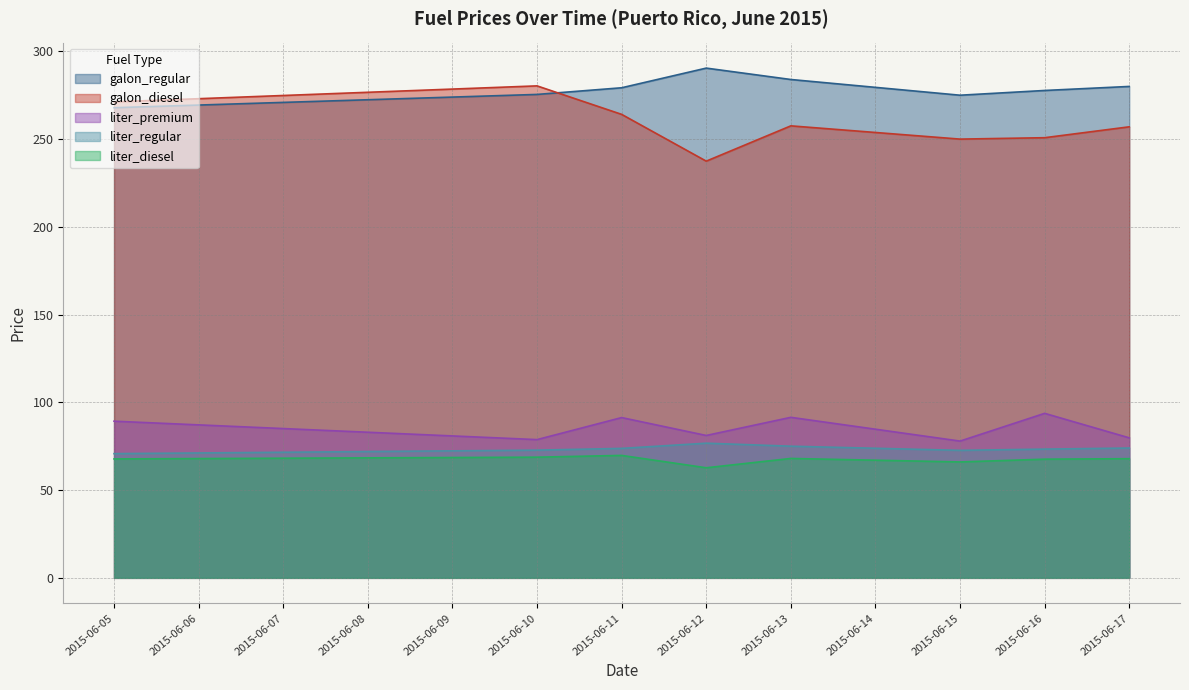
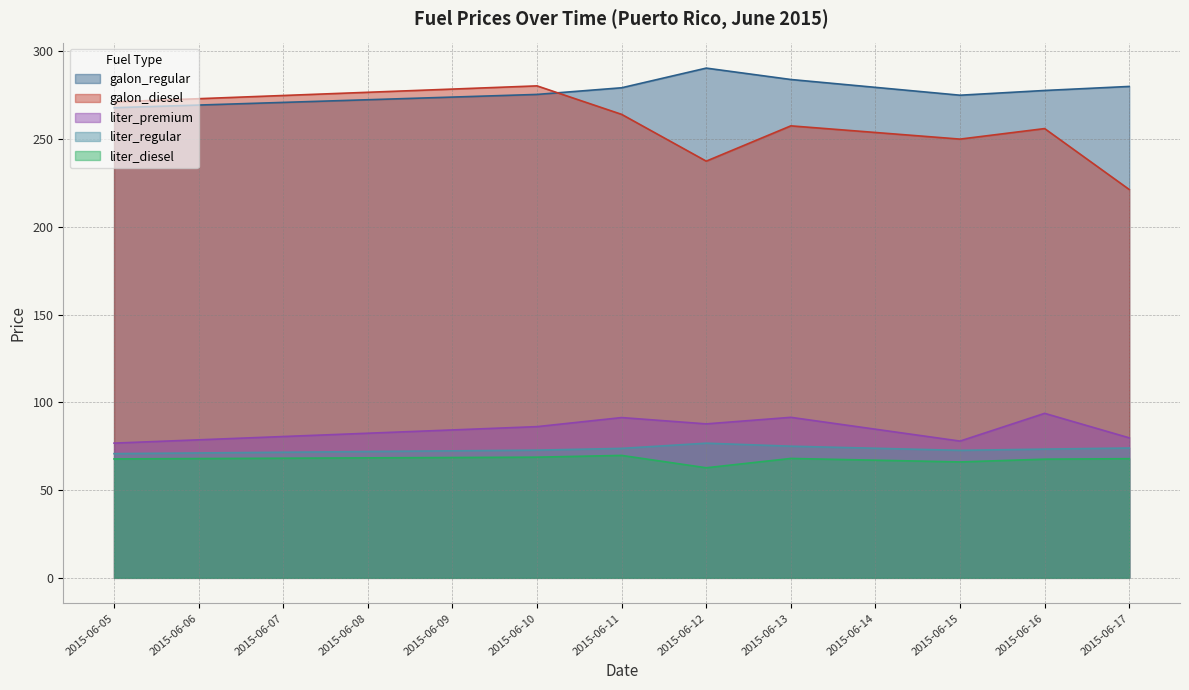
liter_premium, 2015-06-05: 89 -> 77
liter_premium, 2015-06-10: 79 -> 86
liter_premium, 2015-06-12: 81 -> 88
galon_diesel, 2015-06-16: 251 -> 256
galon_diesel, 2015-06-17: 257 -> 221
